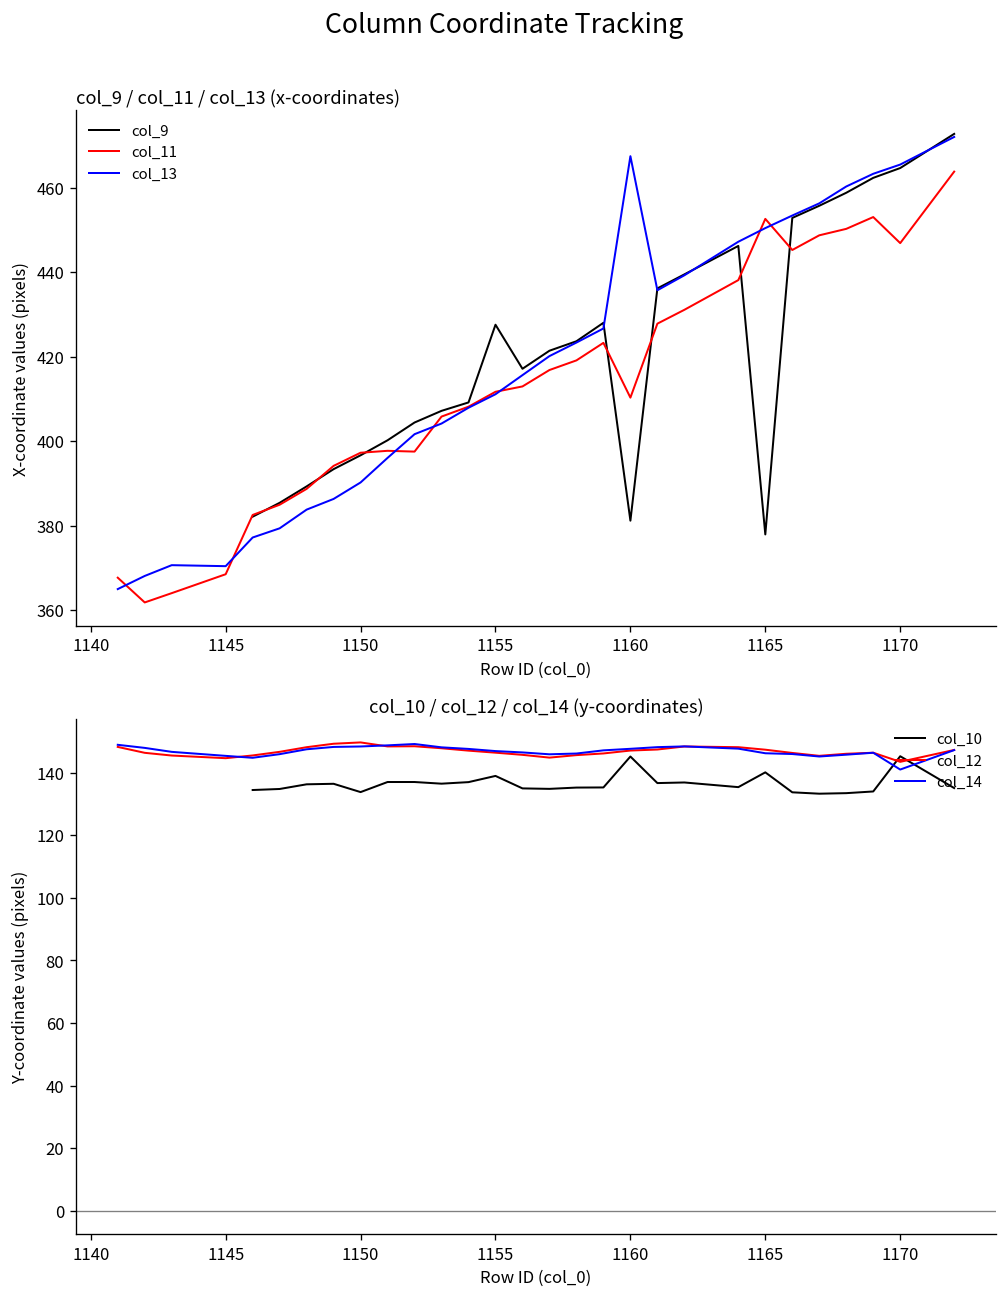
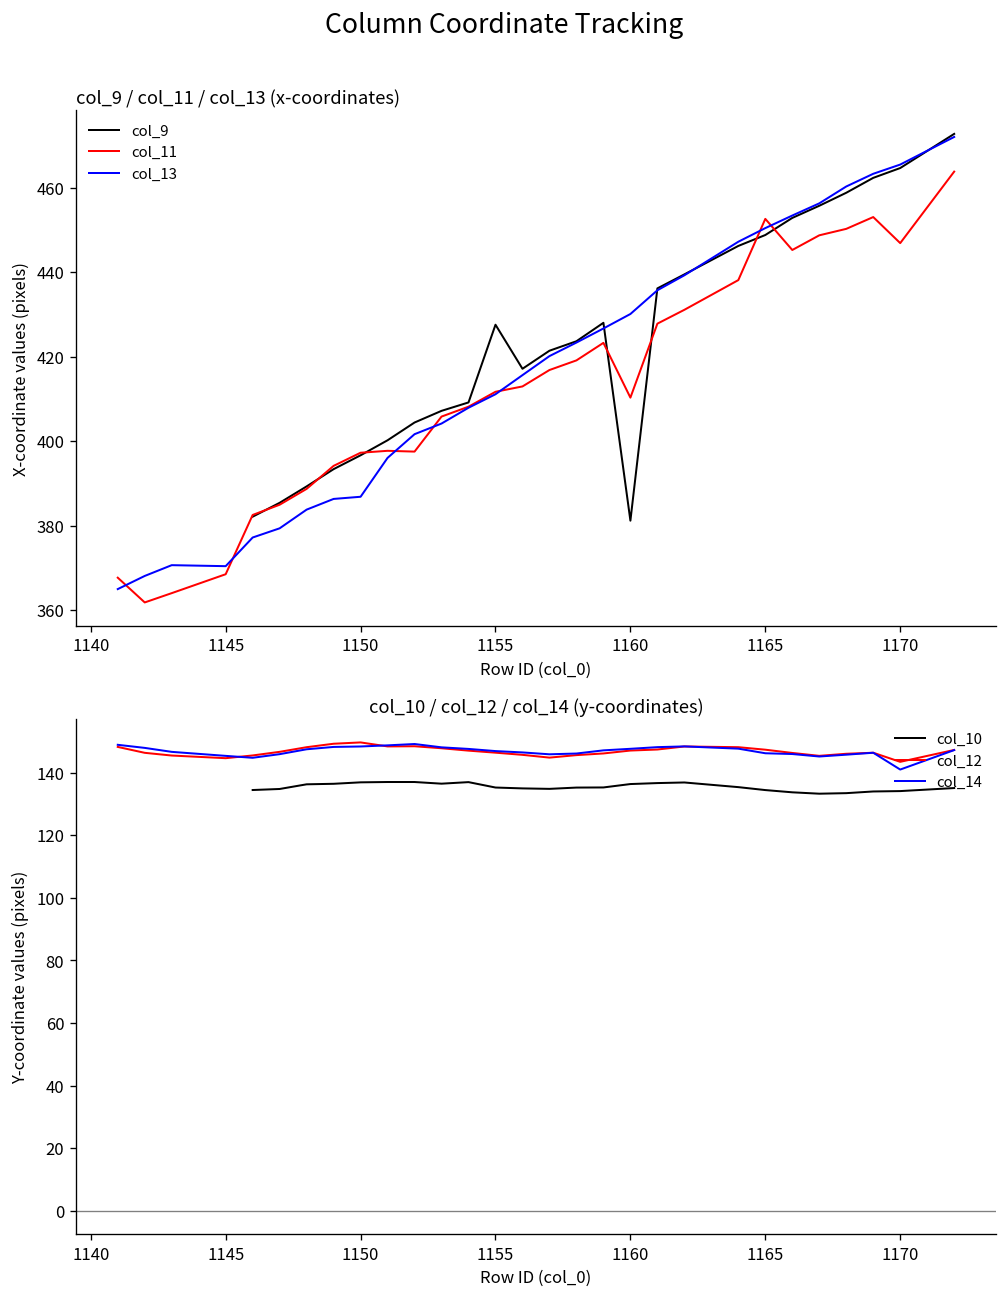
col_9 / col_11 / col_13 (x-coordinates), col_13, 1150: 390 -> 387
col_9 / col_11 / col_13 (x-coordinates), col_13, 1160: 467 -> 430
col_9 / col_11 / col_13 (x-coordinates), col_9, 1165: 378 -> 449
col_10 / col_12 / col_14 (y-coordinates), col_10, 1150: 134 -> 137
col_10 / col_12 / col_14 (y-coordinates), col_10, 1155: 139 -> 135
col_10 / col_12 / col_14 (y-coordinates), col_10, 1160: 145 -> 136
col_10 / col_12 / col_14 (y-coordinates), col_10, 1165: 140 -> 134
col_10 / col_12 / col_14 (y-coordinates), col_10, 1170: 145 -> 134
